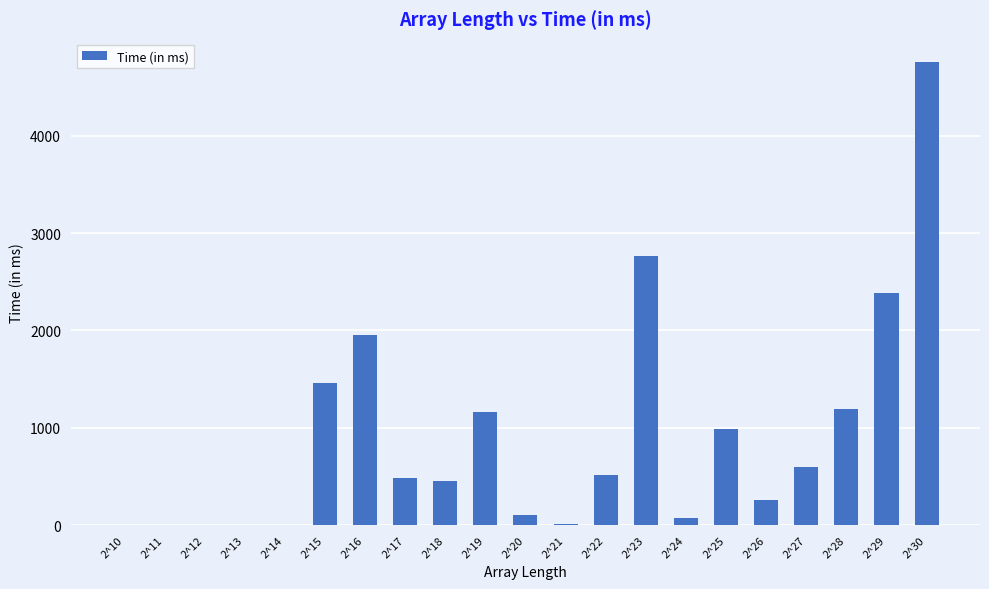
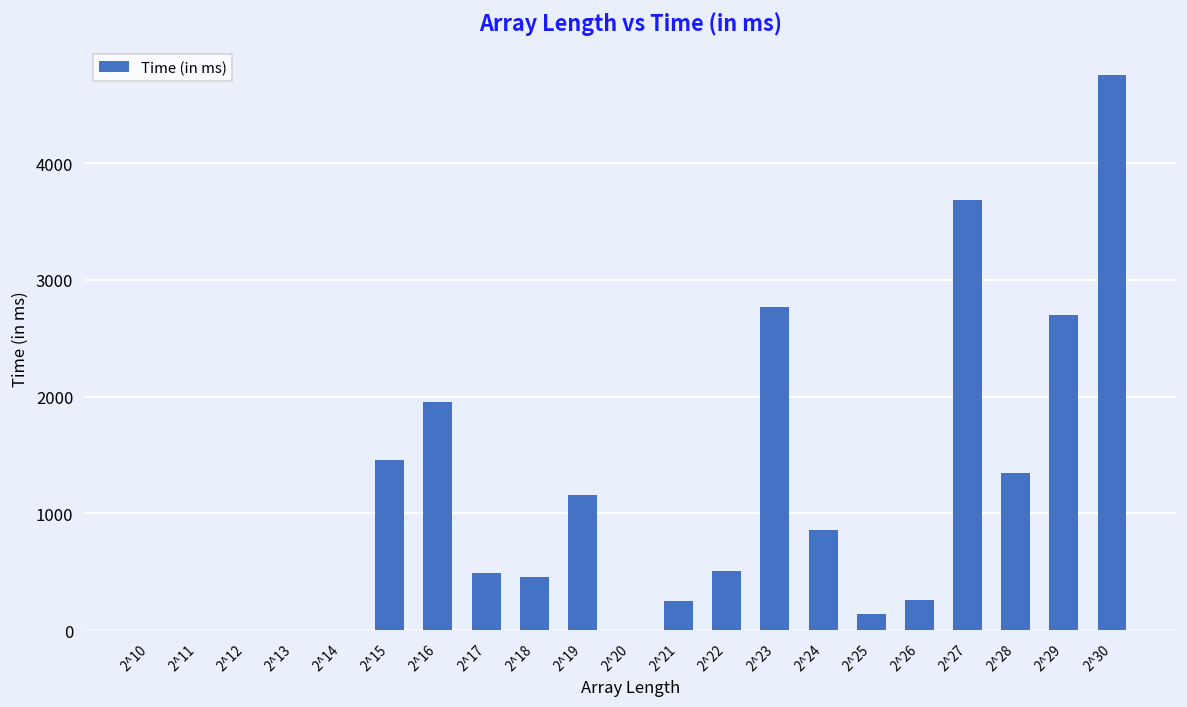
2^20: 100 -> 0
2^21: 0 -> 200
2^24: 100 -> 900
2^25: 1000 -> 100
2^27: 600 -> 3700
2^28: 1200 -> 1400
2^29: 2400 -> 2700
